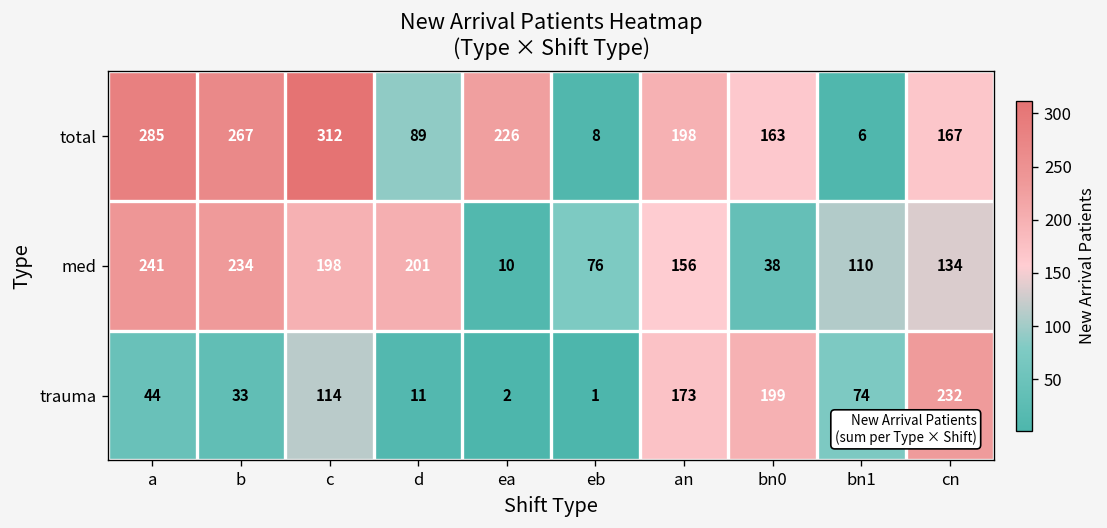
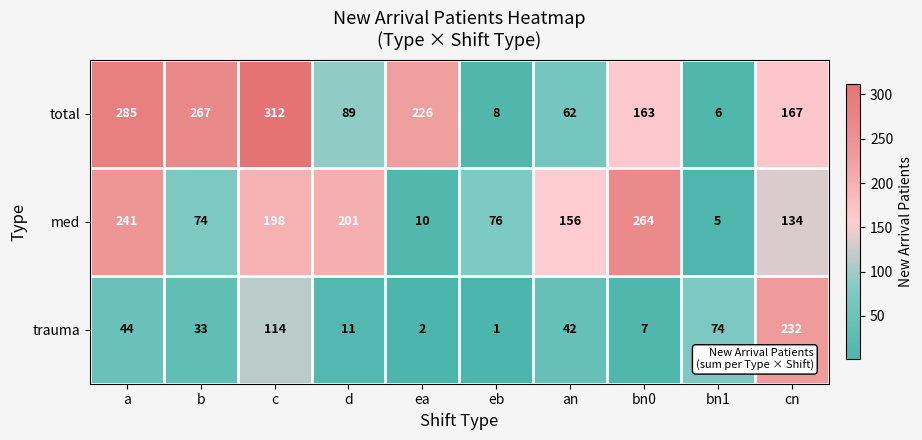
total, an: 198 -> 62
med, b: 234 -> 74
med, bn0: 38 -> 264
med, bn1: 110 -> 5
trauma, an: 173 -> 42
trauma, bn0: 199 -> 7
